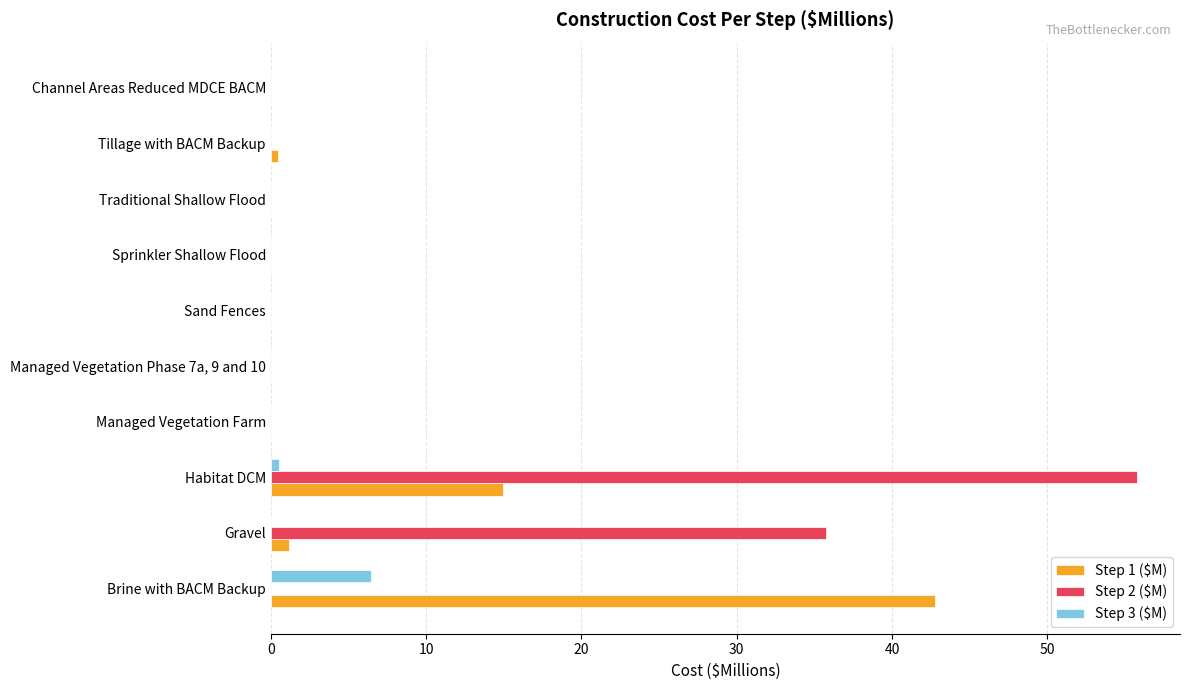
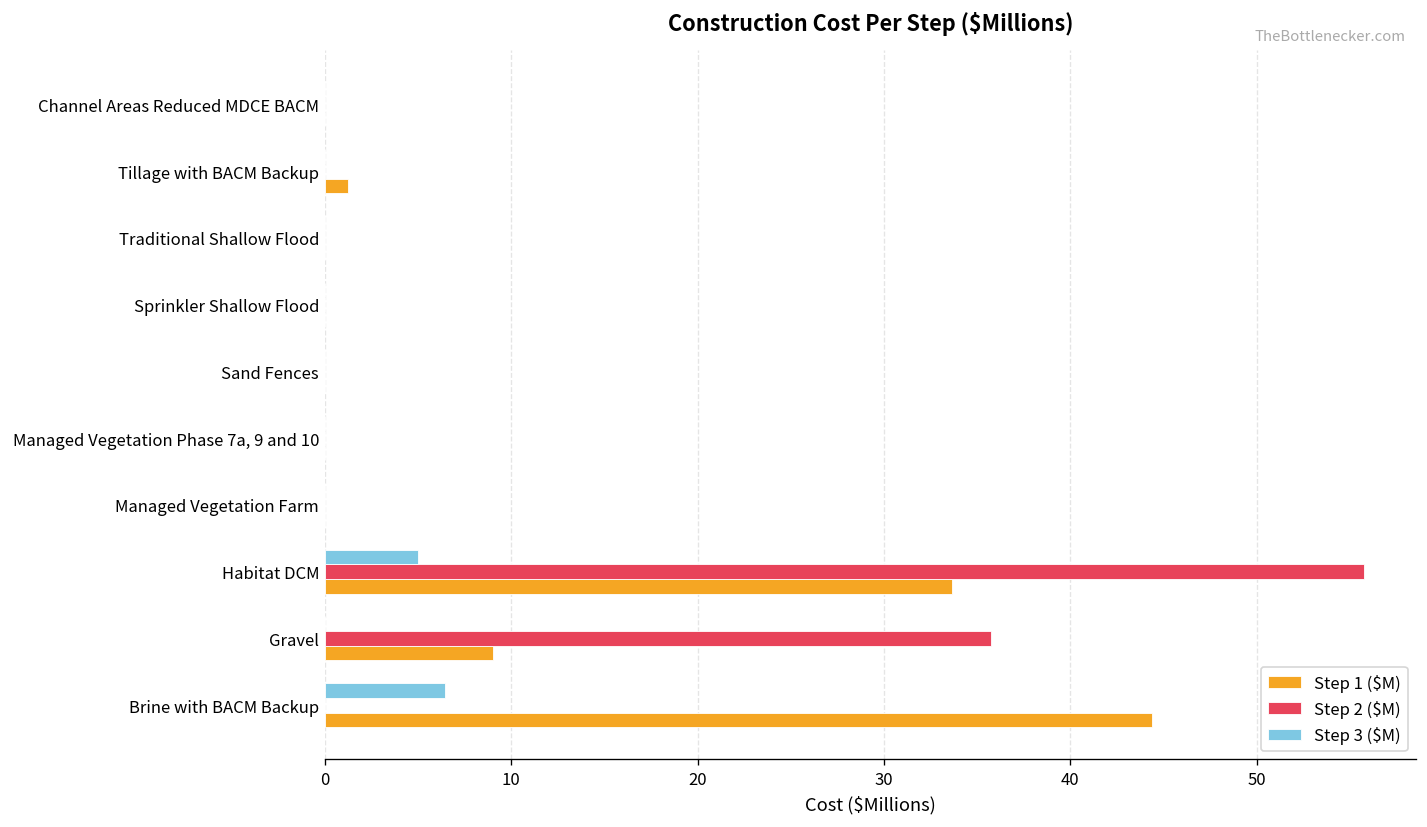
Step 1 ($M), Tillage with BACM Backup: 0.5 -> 1.2
Step 3 ($M), Habitat DCM: 0.5 -> 5.0
Step 1 ($M), Habitat DCM: 15.0 -> 33.7
Step 1 ($M), Gravel: 1.1 -> 9.0
Step 1 ($M), Brine with BACM Backup: 42.8 -> 44.4
